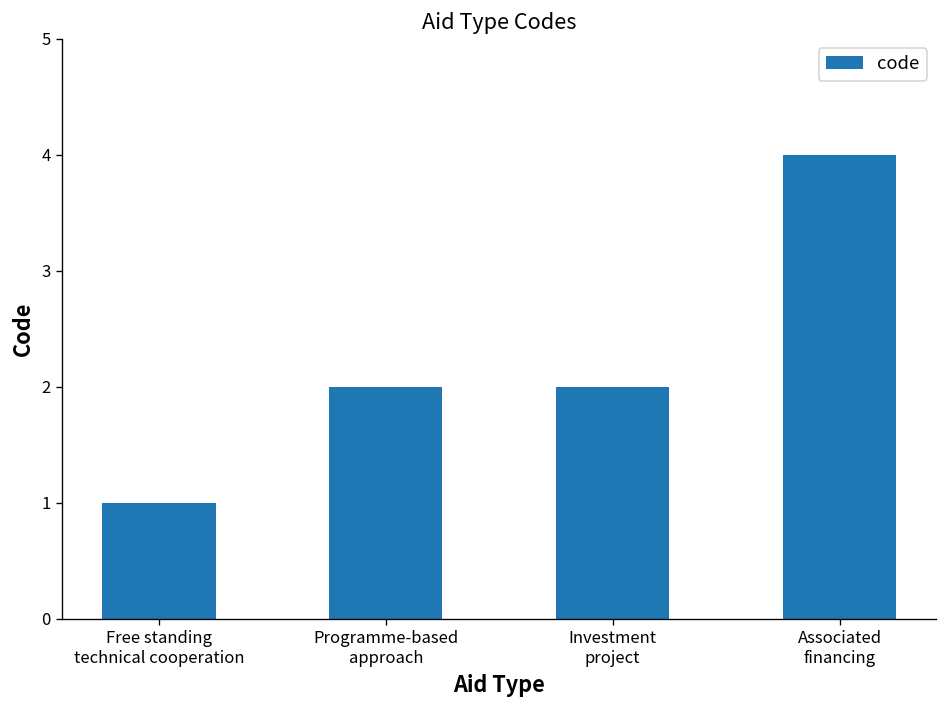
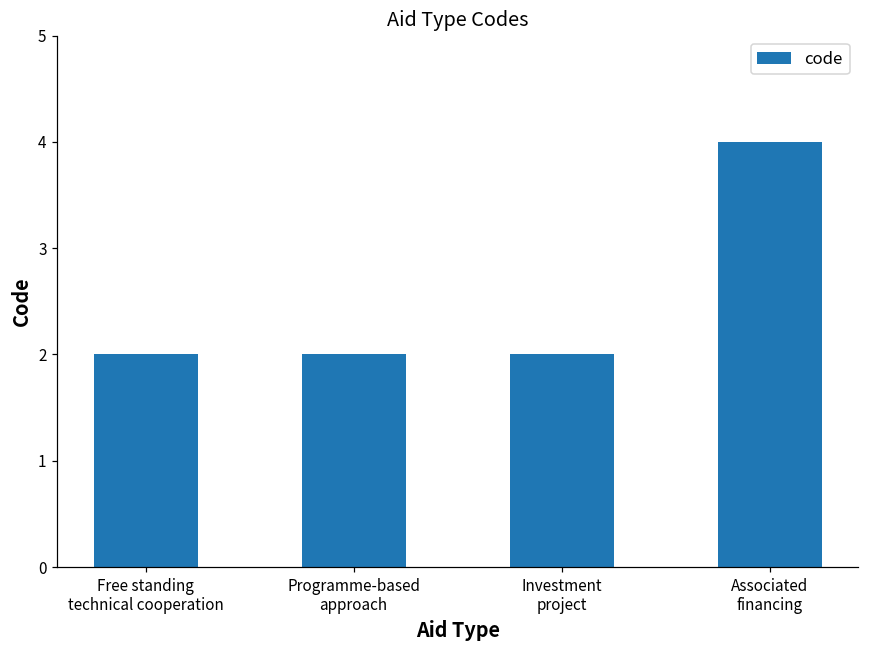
Free standing technical cooperation: 1 -> 2
